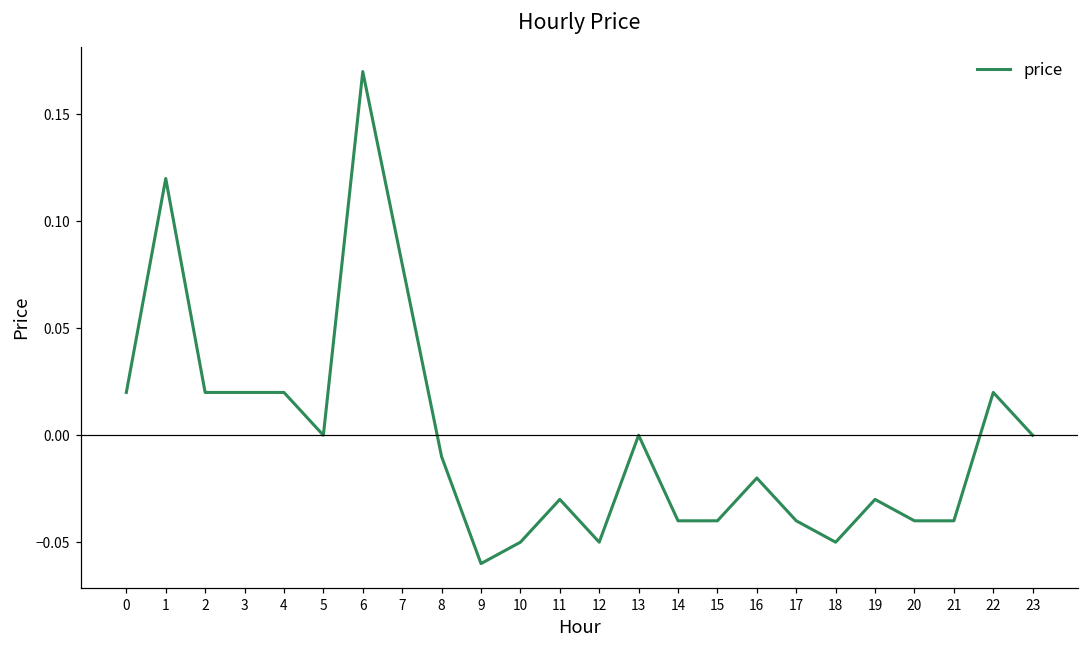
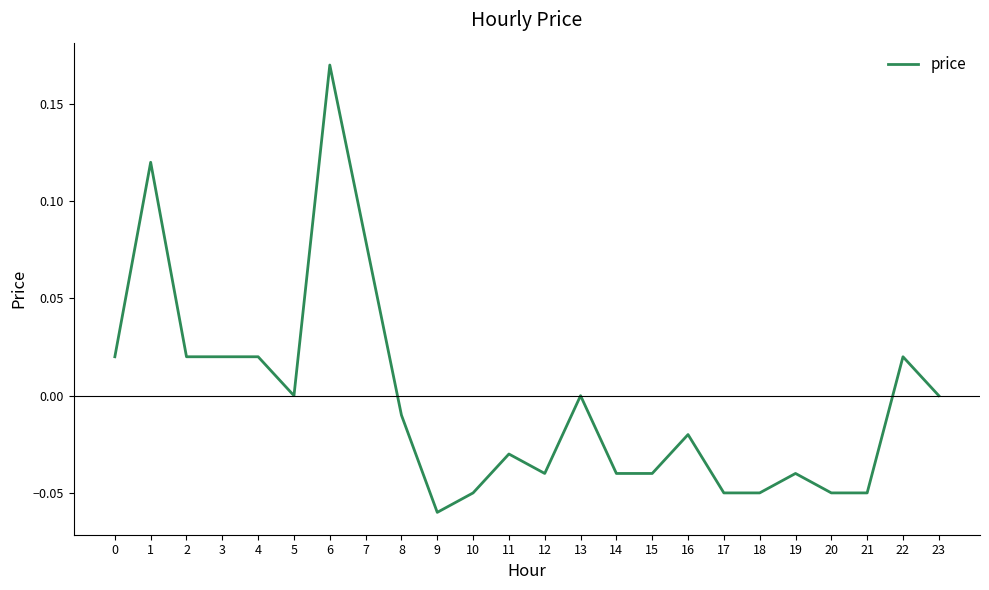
12: -0.05 -> -0.04
17: -0.04 -> -0.05
19: -0.03 -> -0.04
20: -0.04 -> -0.05
21: -0.04 -> -0.05
